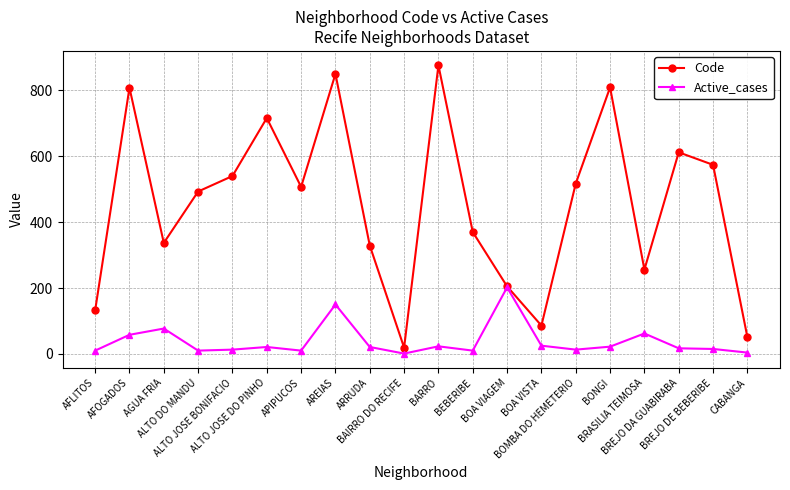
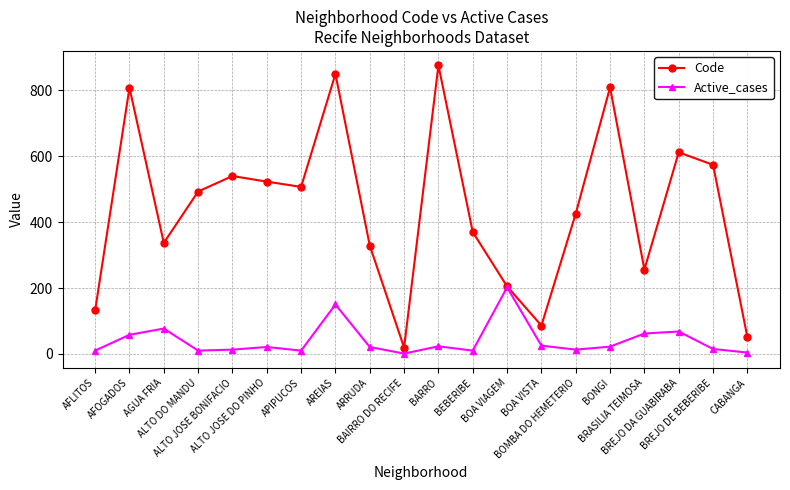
Code, ALTO JOSE DO PINHO: 720 -> 520
Code, BOMBA DO HEMETERIO: 520 -> 430
Active_cases, BREJO DA GUABIRABA: 20 -> 70
